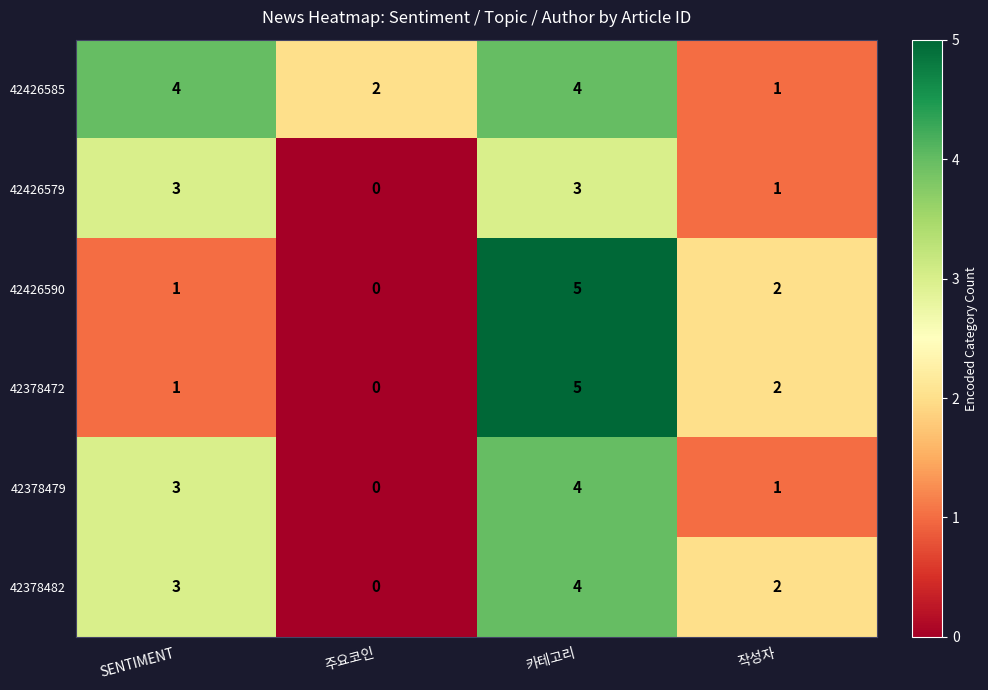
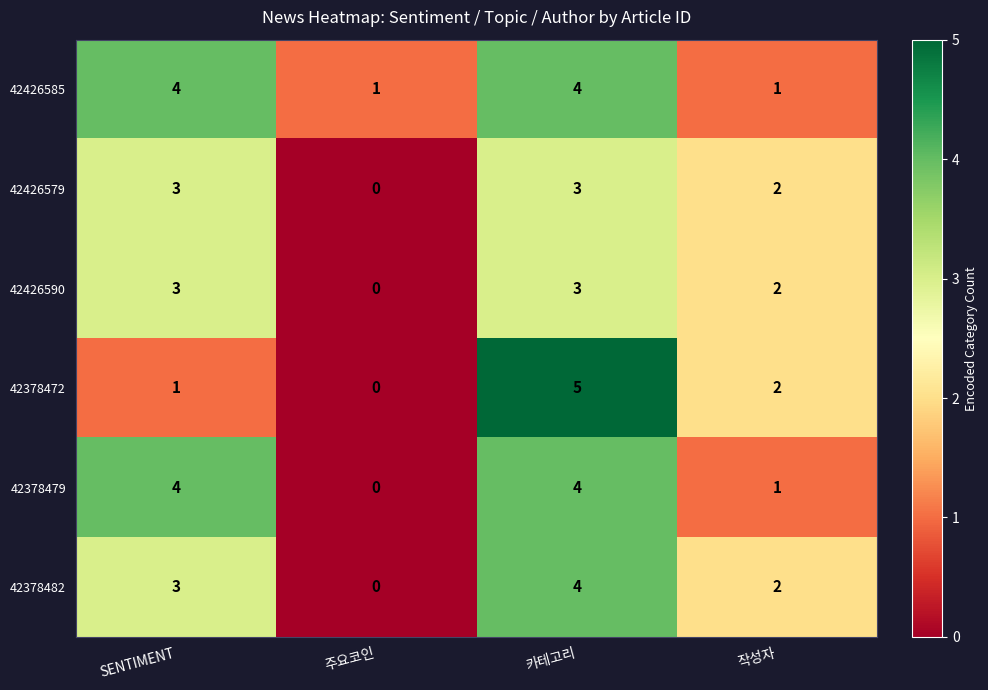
42426585, 주요코인: 2 -> 1
42426579, 작성자: 1 -> 2
42426590, SENTIMENT: 1 -> 3
42426590, 카테고리: 5 -> 3
42378479, SENTIMENT: 3 -> 4
